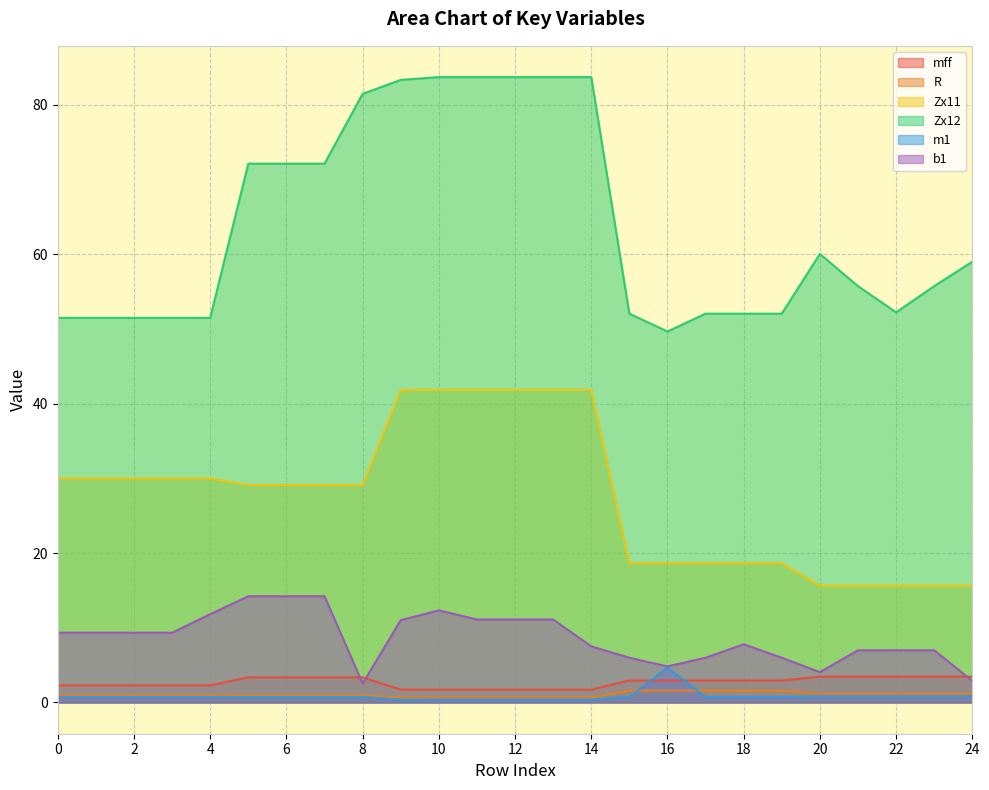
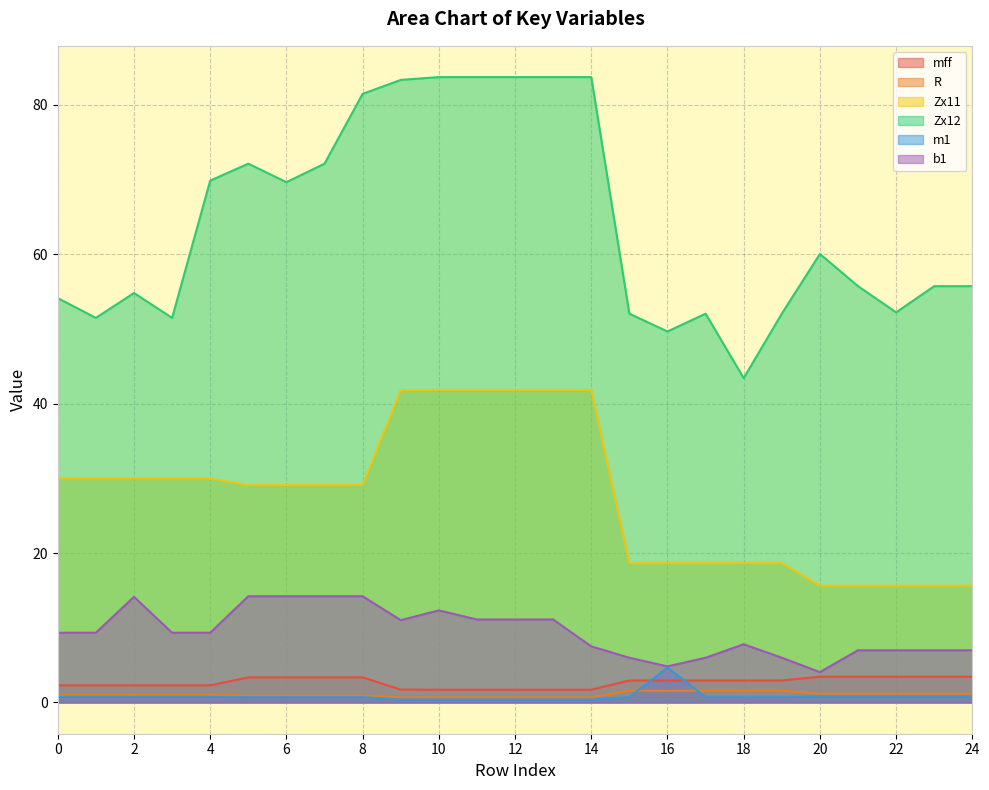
Zx12, 0: 51 -> 54
Zx12, 2: 51 -> 55
b1, 2: 9 -> 14
Zx12, 4: 51 -> 70
b1, 4: 12 -> 9
Zx12, 6: 72 -> 70
b1, 8: 3 -> 14
Zx12, 18: 52 -> 43
Zx12, 24: 59 -> 56
b1, 24: 3 -> 7
